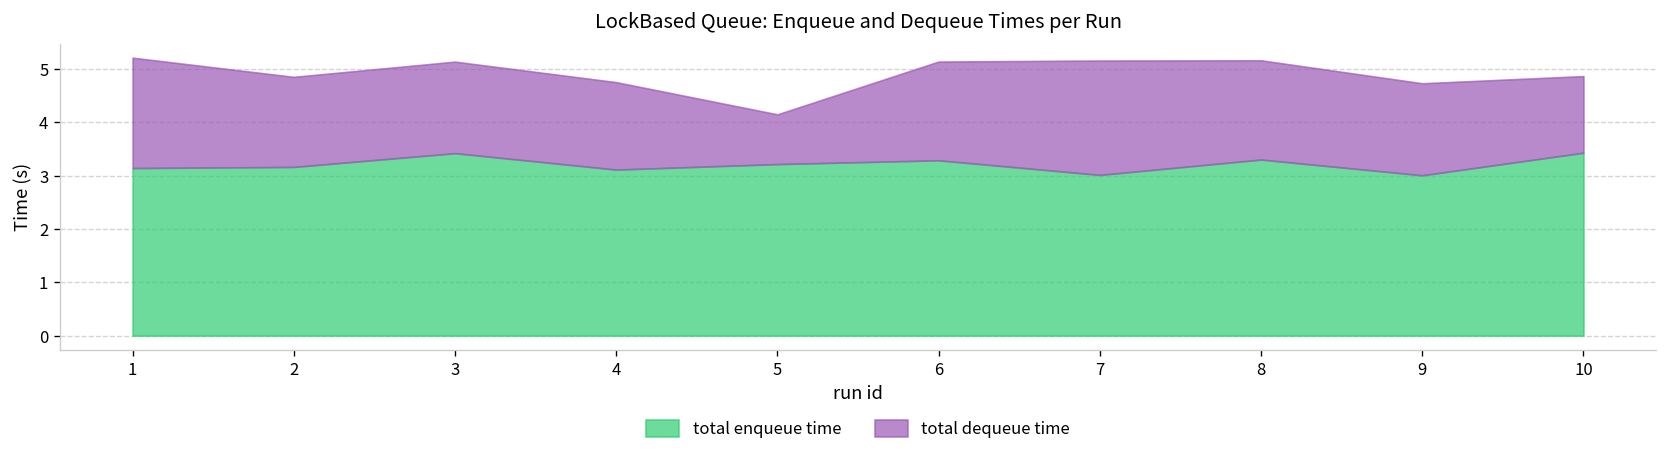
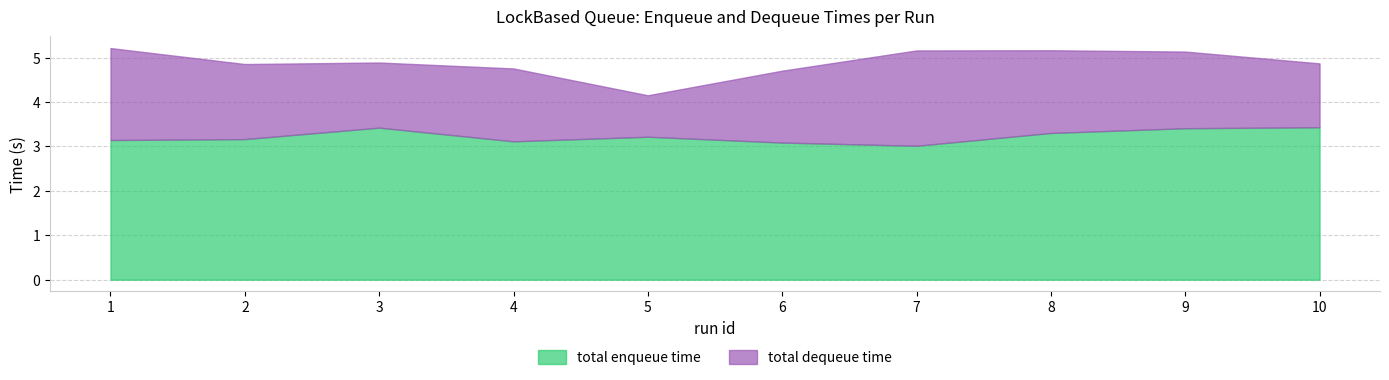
total dequeue time, 3: 1.7 -> 1.5
total enqueue time, 6: 3.3 -> 3.1
total dequeue time, 6: 1.9 -> 1.6
total enqueue time, 9: 3.0 -> 3.4
